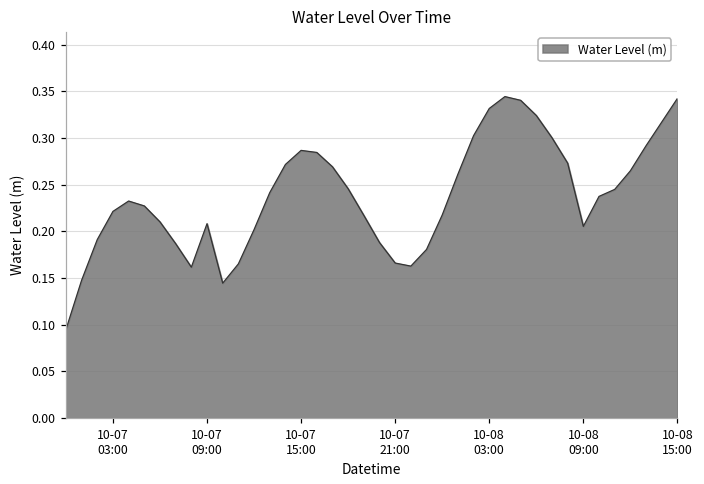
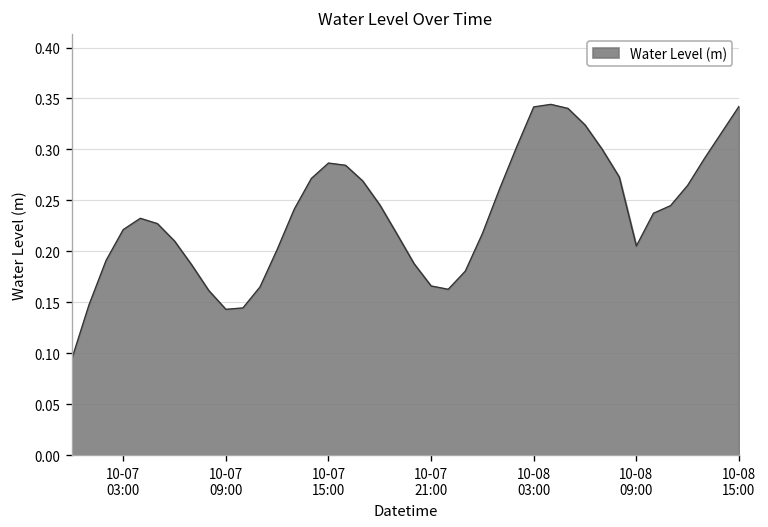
10-07 09:00: 0.21 -> 0.14
10-08 03:00: 0.33 -> 0.34
